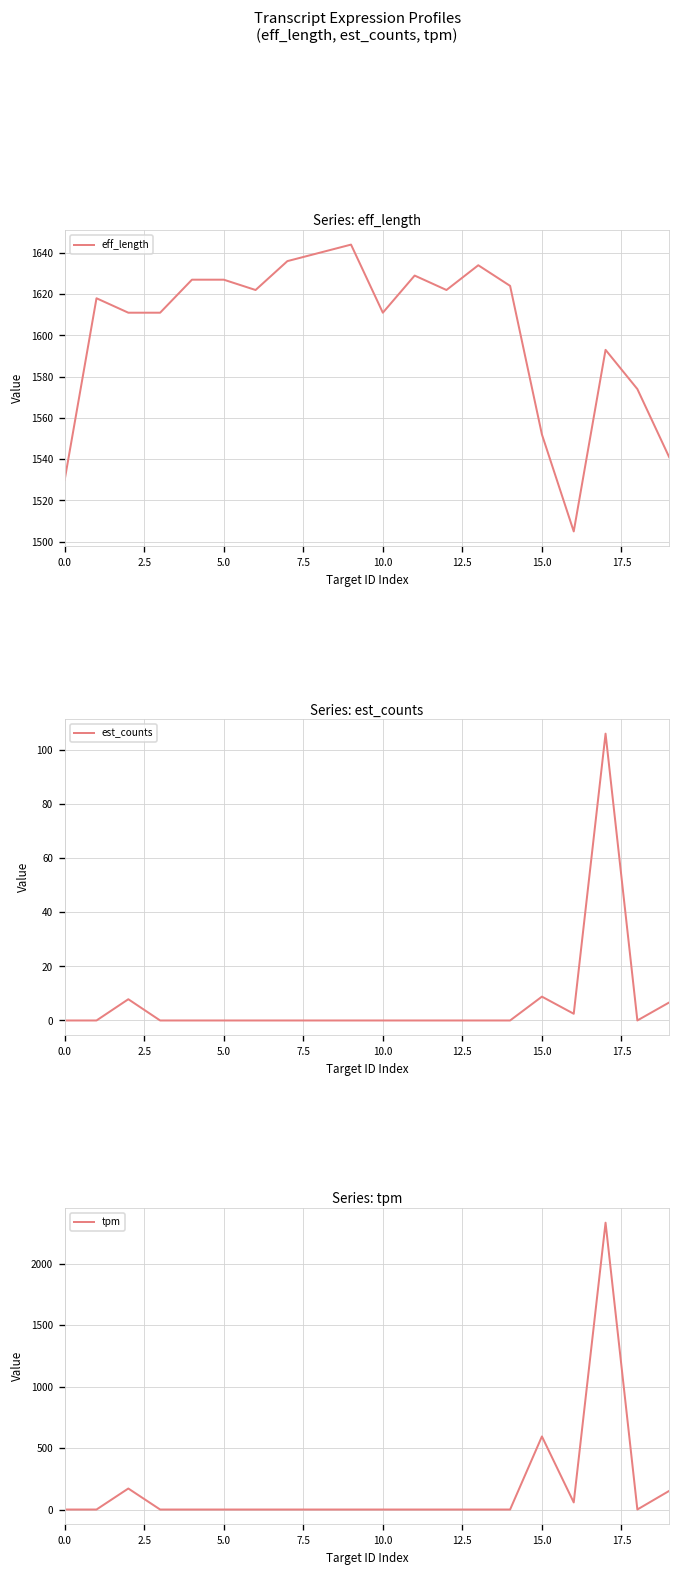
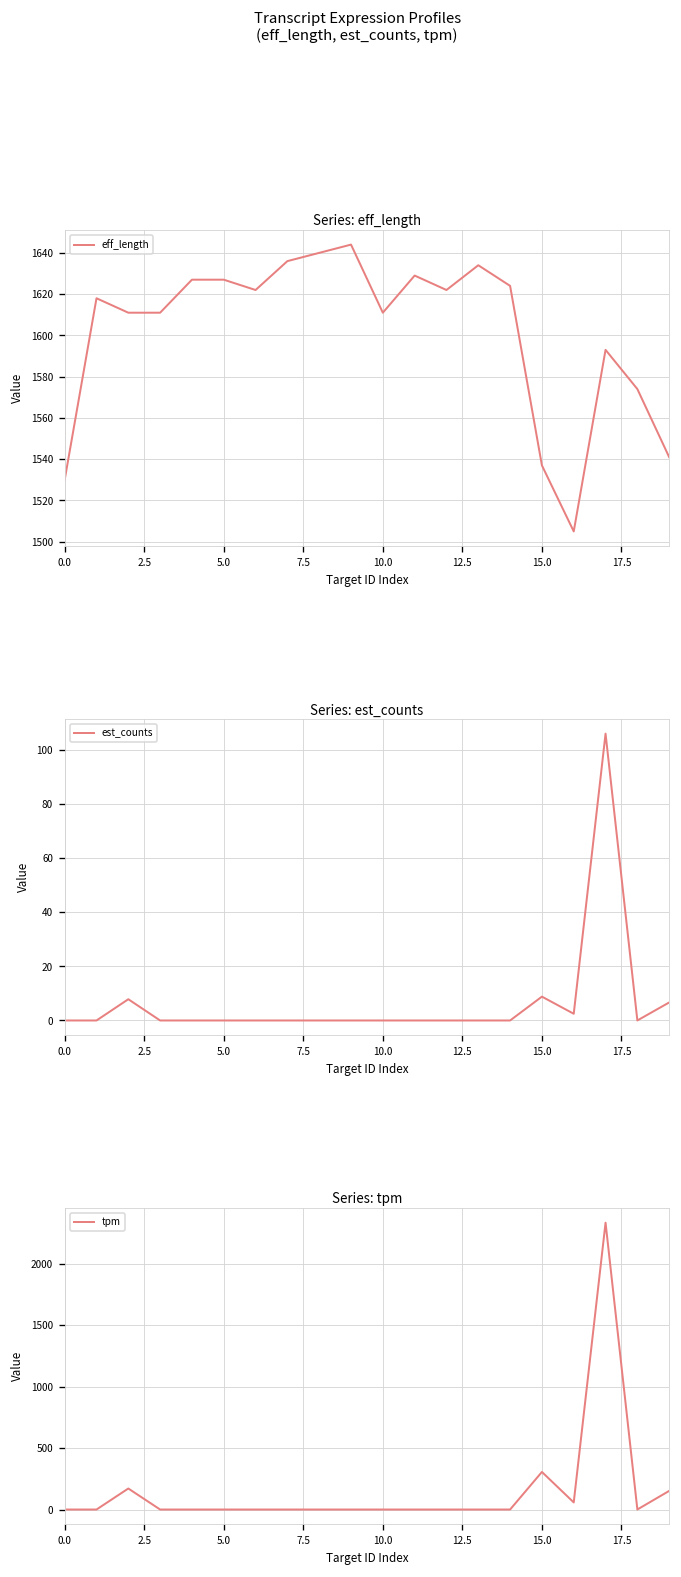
Series: eff_length, 15.0: 1552 -> 1537
Series: tpm, 15.0: 590 -> 310
